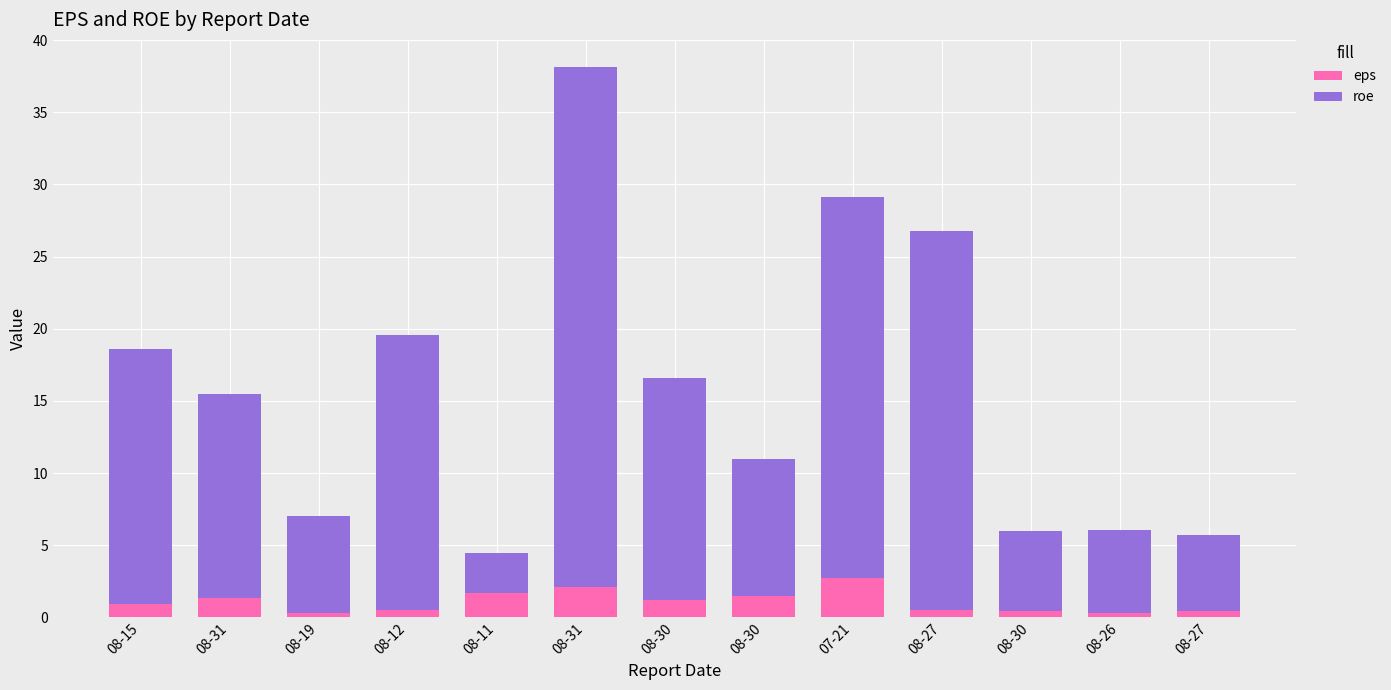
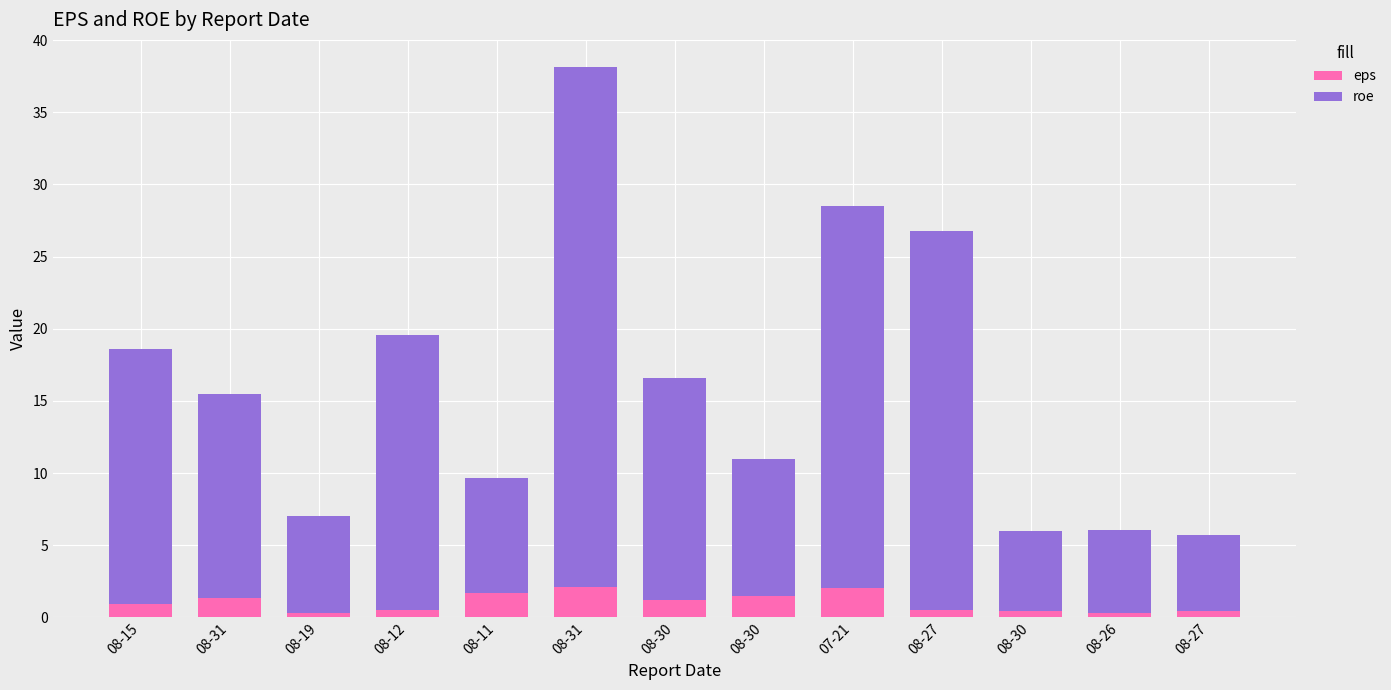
roe, 08-11: 2.8 -> 8.0
eps, 07-21: 2.7 -> 2.1
